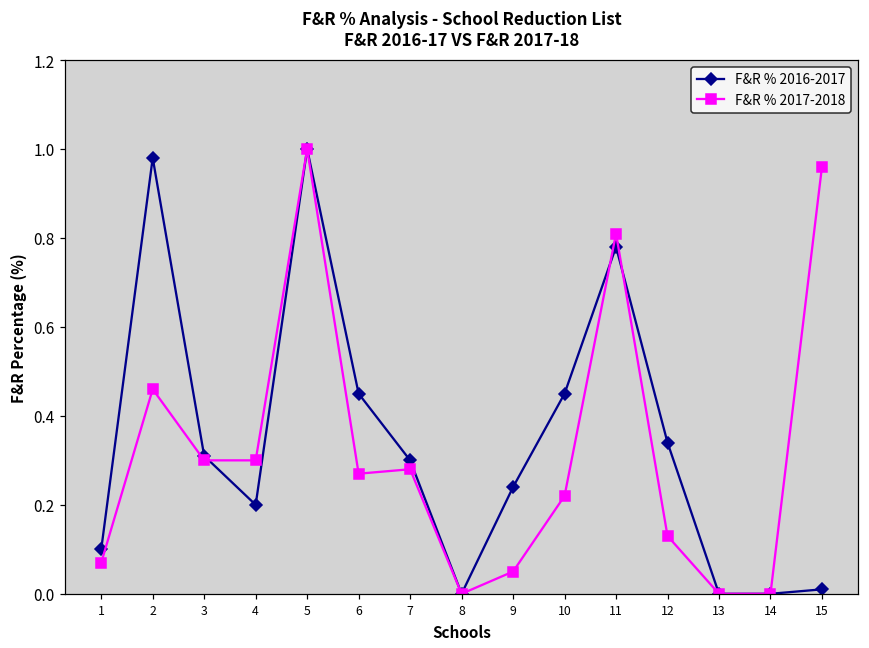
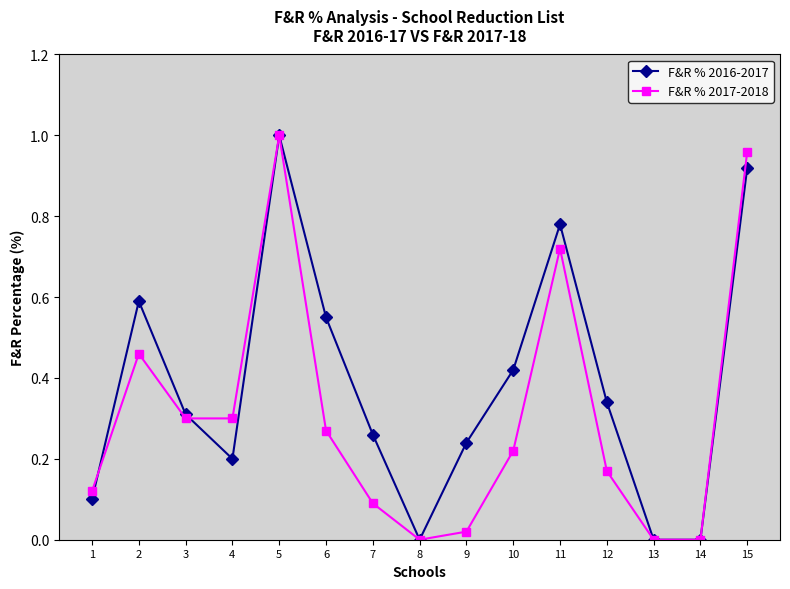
F&R % 2017-2018, 1: 0.07 -> 0.12
F&R % 2016-2017, 2: 0.98 -> 0.59
F&R % 2016-2017, 6: 0.45 -> 0.55
F&R % 2016-2017, 7: 0.30 -> 0.26
F&R % 2017-2018, 7: 0.28 -> 0.09
F&R % 2017-2018, 9: 0.05 -> 0.02
F&R % 2016-2017, 10: 0.45 -> 0.42
F&R % 2017-2018, 11: 0.81 -> 0.72
F&R % 2017-2018, 12: 0.13 -> 0.17
F&R % 2016-2017, 15: 0.01 -> 0.92
